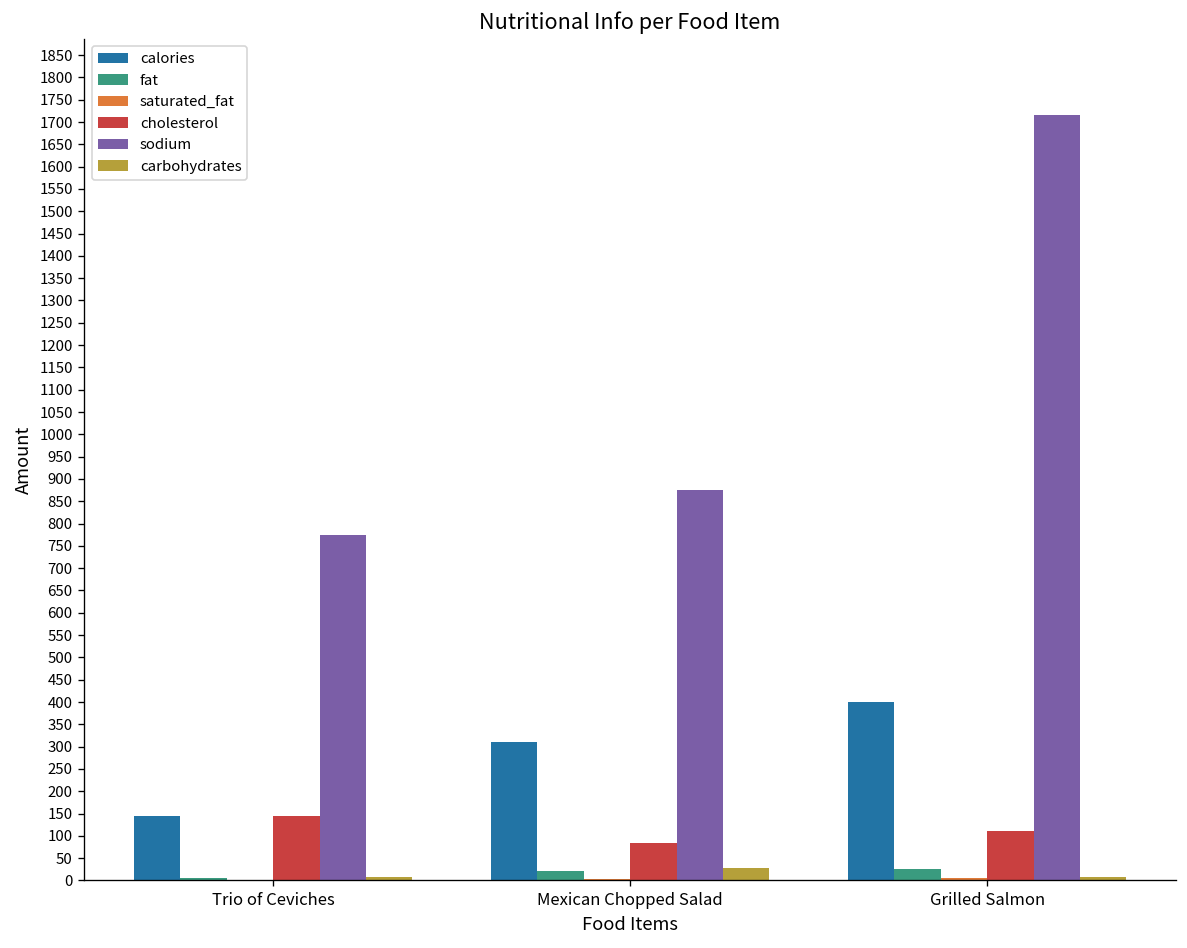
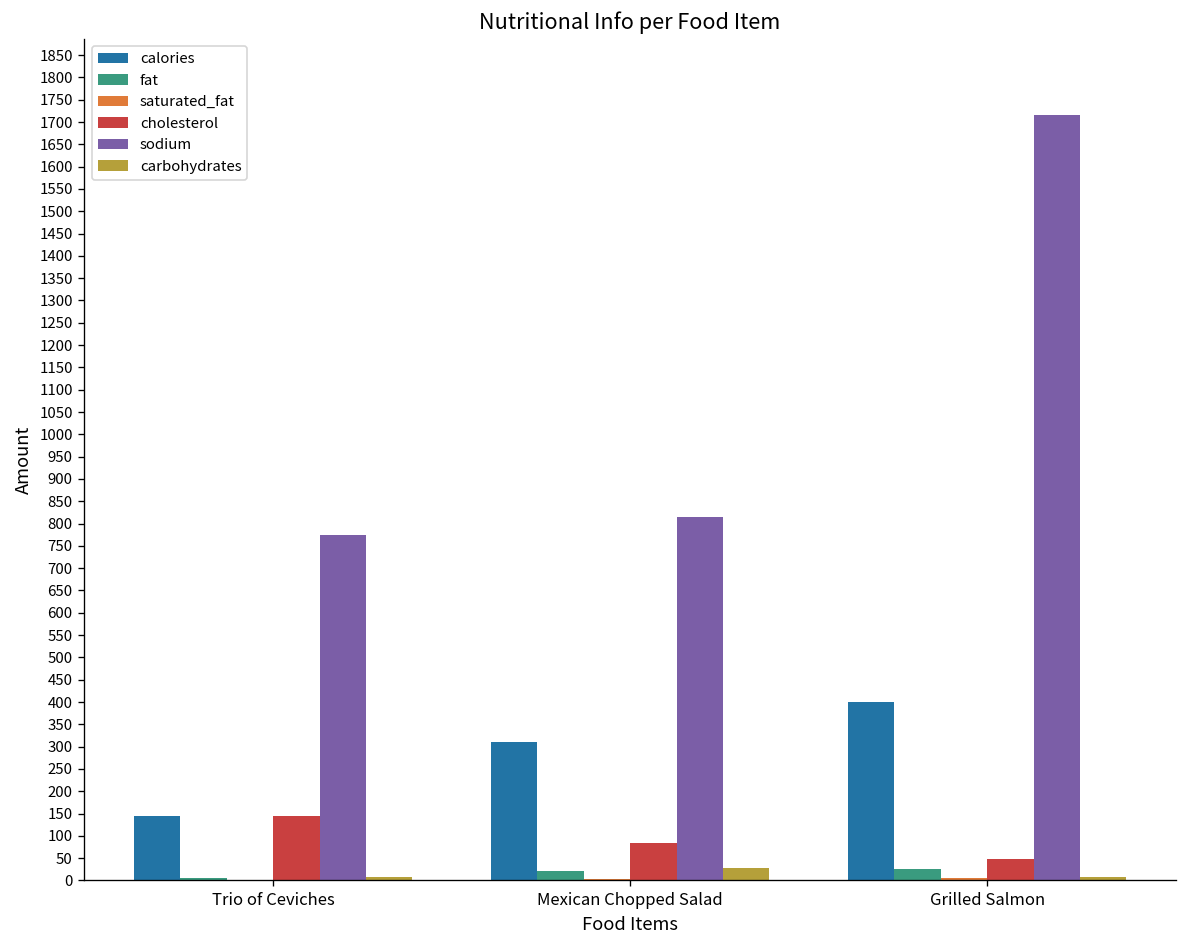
sodium, Mexican Chopped Salad: 880 -> 820
cholesterol, Grilled Salmon: 110 -> 50
